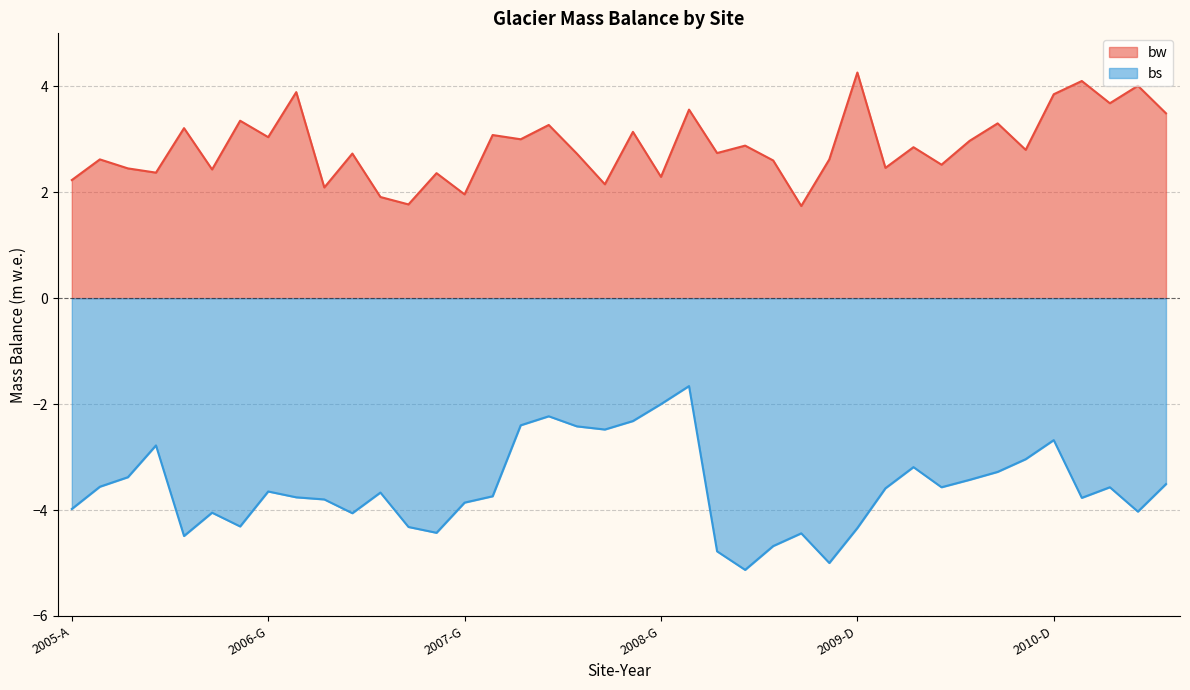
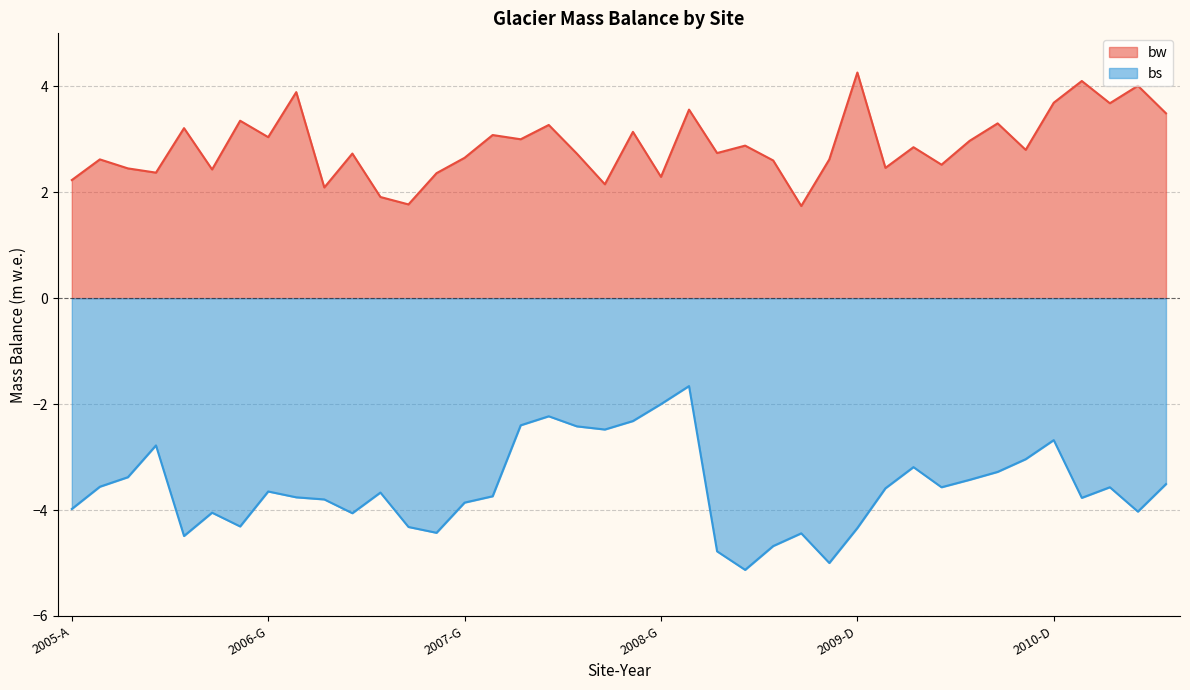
bw, 2007-G: 2.0 -> 2.7
bw, 2010-D: 3.9 -> 3.7
